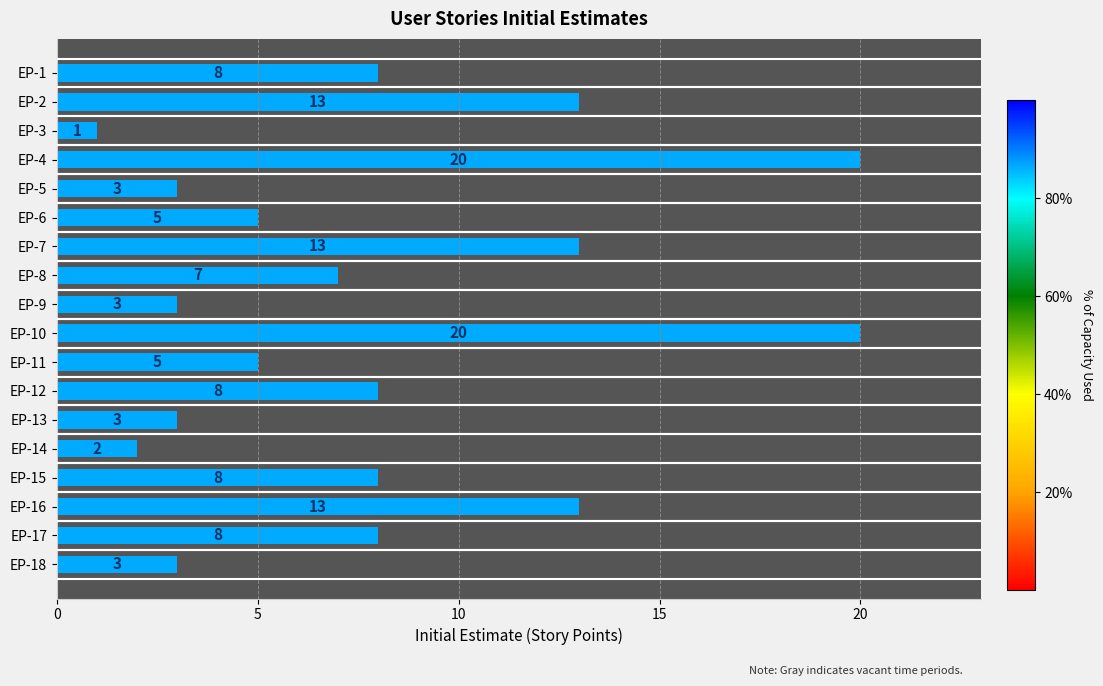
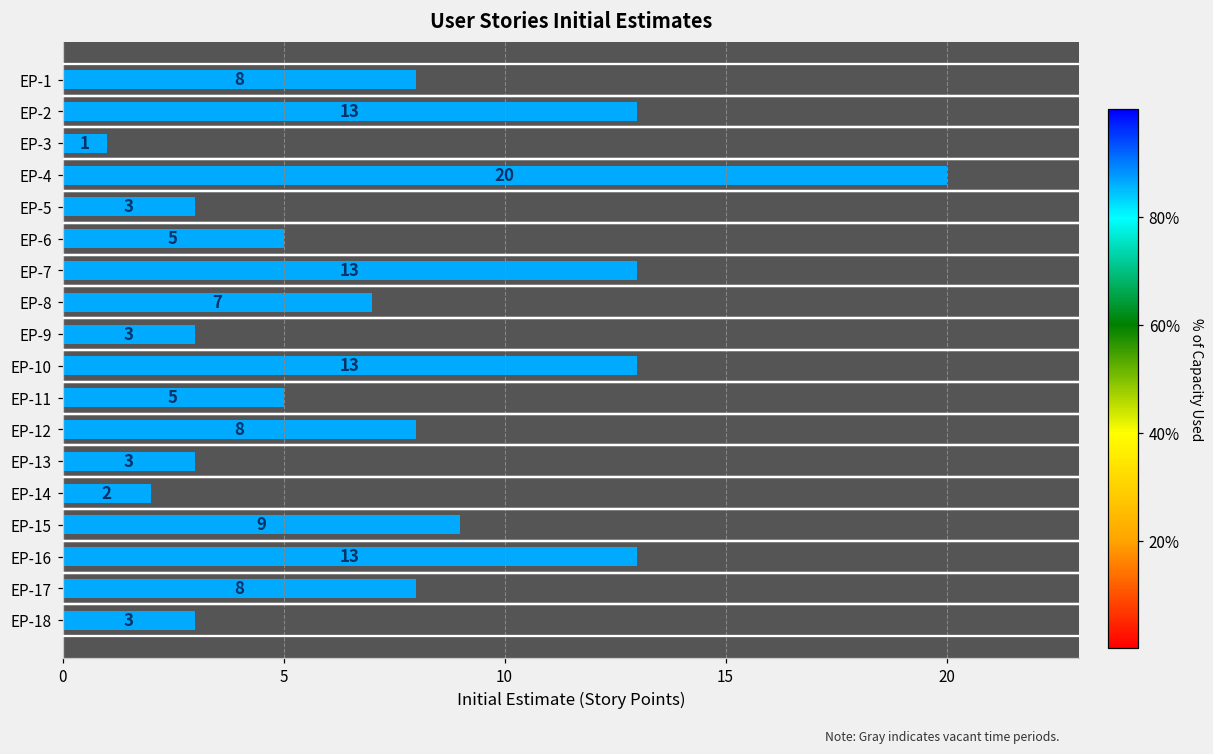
EP-10: 20 -> 13
EP-15: 8 -> 9
